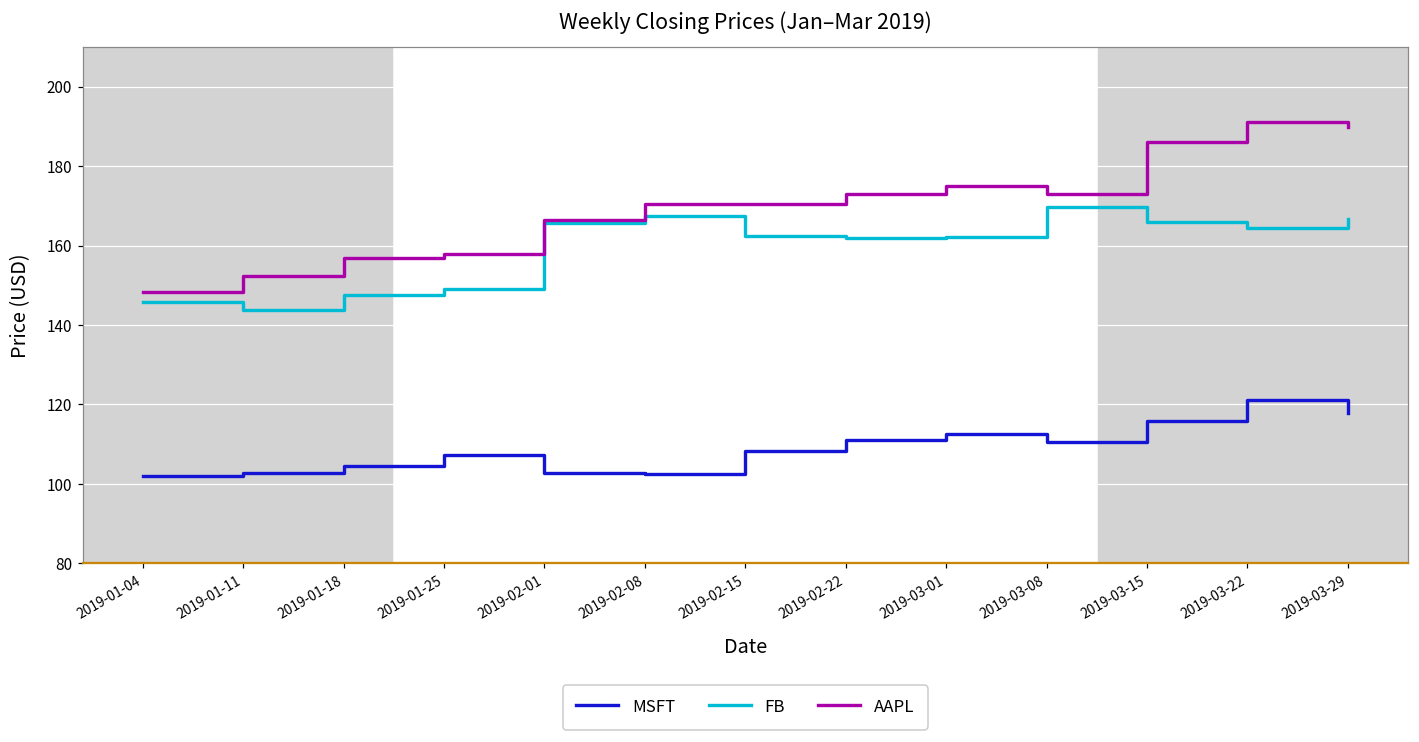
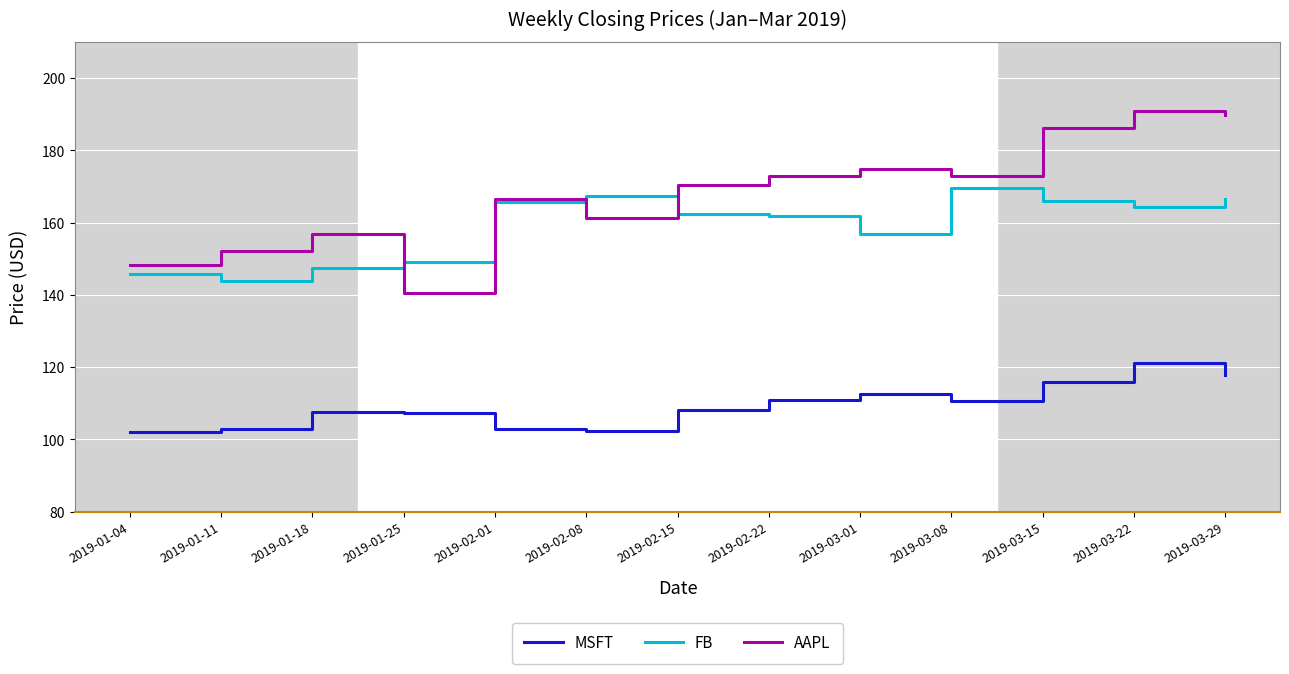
MSFT, 2019-01-18: 104 -> 108
AAPL, 2019-01-25: 158 -> 141
AAPL, 2019-02-08: 170 -> 161
FB, 2019-03-01: 162 -> 157
